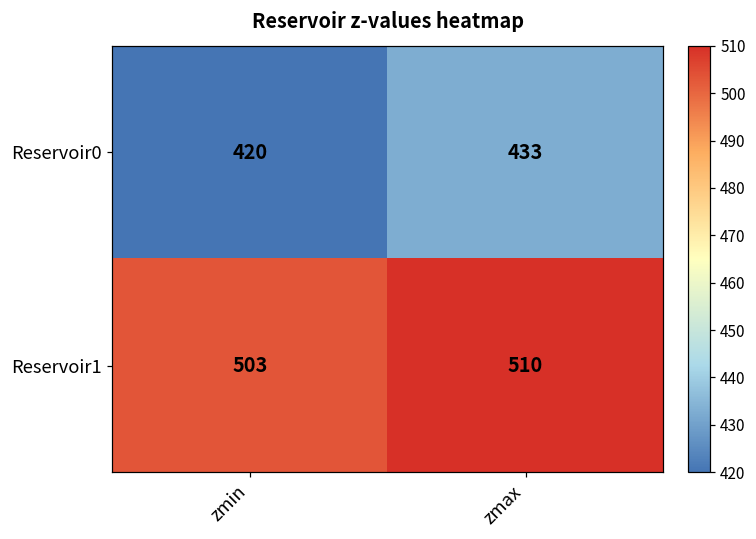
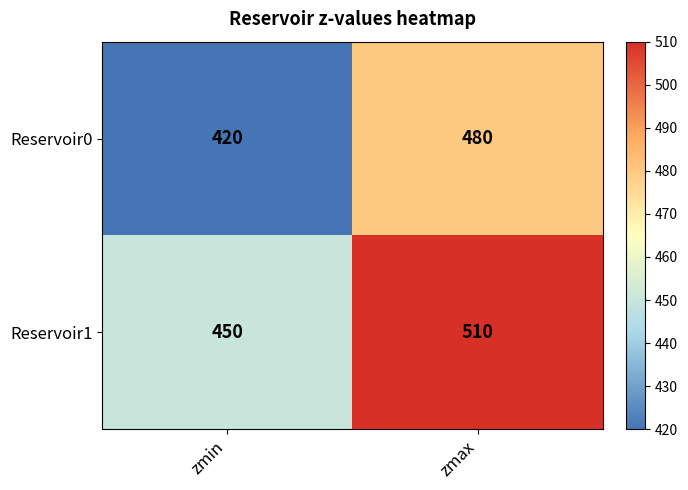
Reservoir0, zmax: 433 -> 480
Reservoir1, zmin: 503 -> 450
